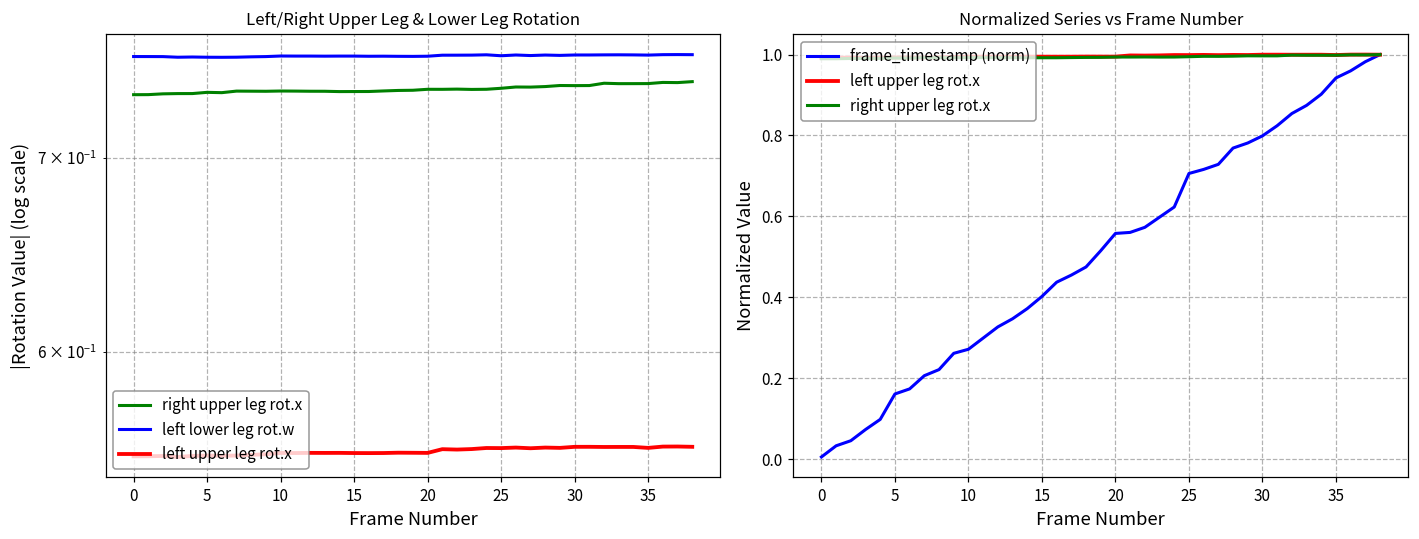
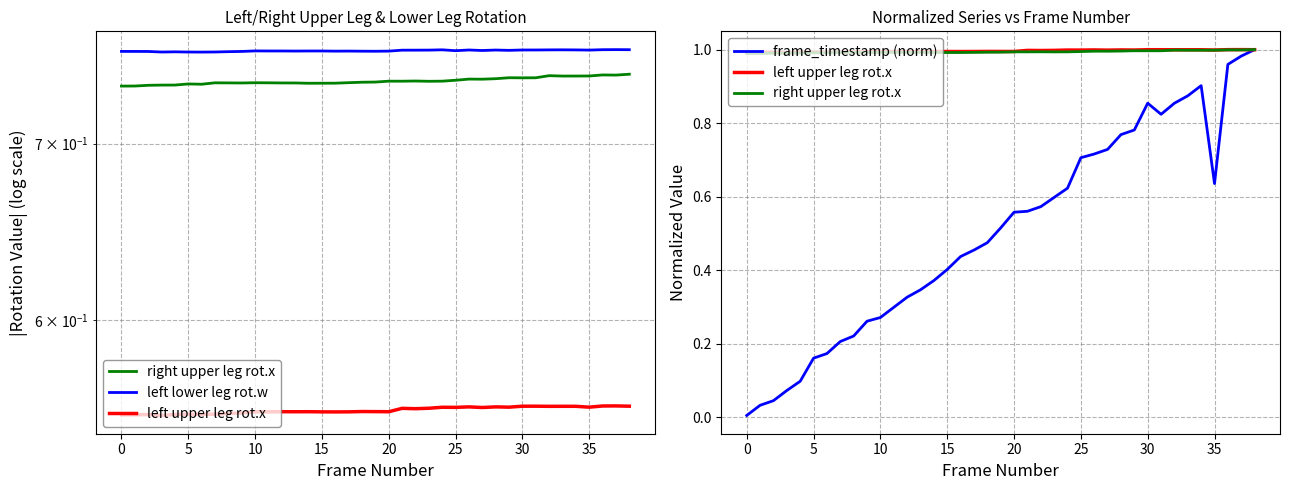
Normalized Series vs Frame Number, frame_timestamp (norm), 30: 0.80 -> 0.85
Normalized Series vs Frame Number, frame_timestamp (norm), 35: 0.94 -> 0.64
